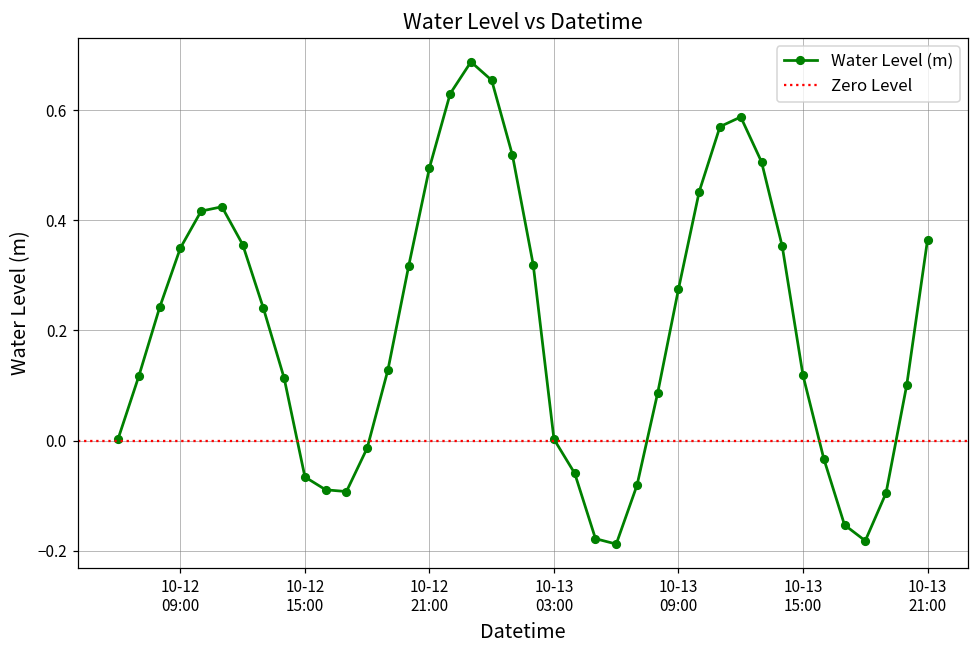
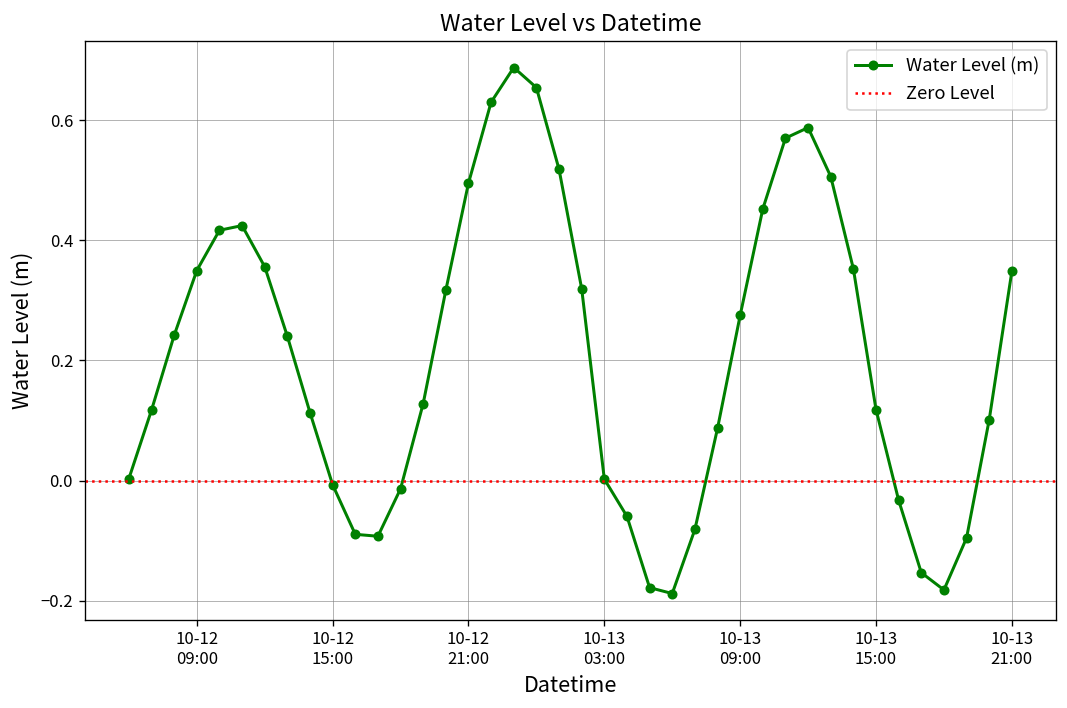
10-12 15:00: -0.07 -> -0.01
10-13 21:00: 0.36 -> 0.35
